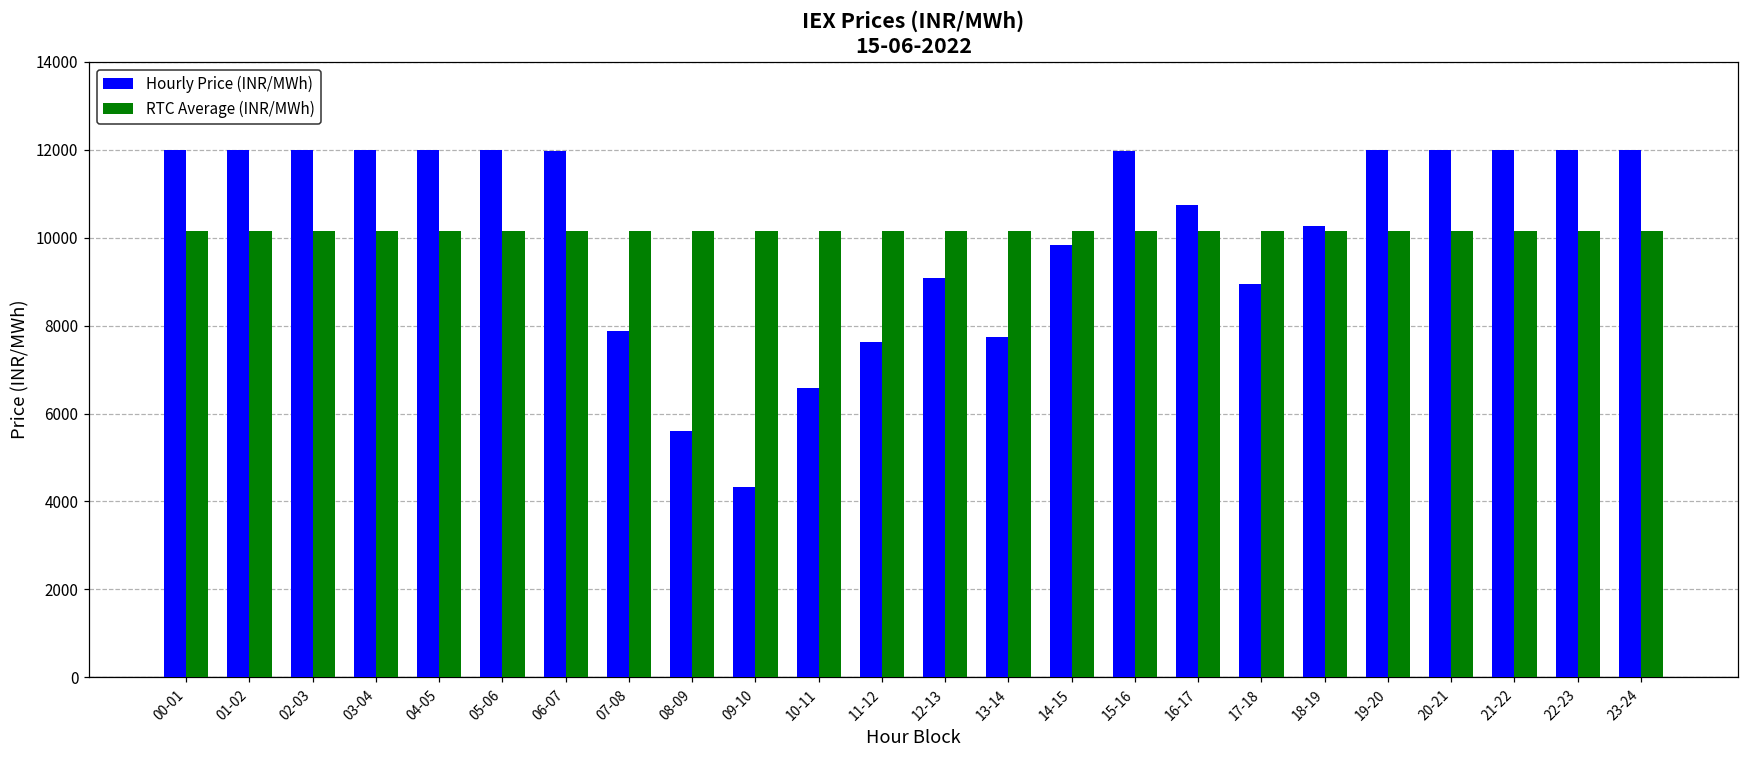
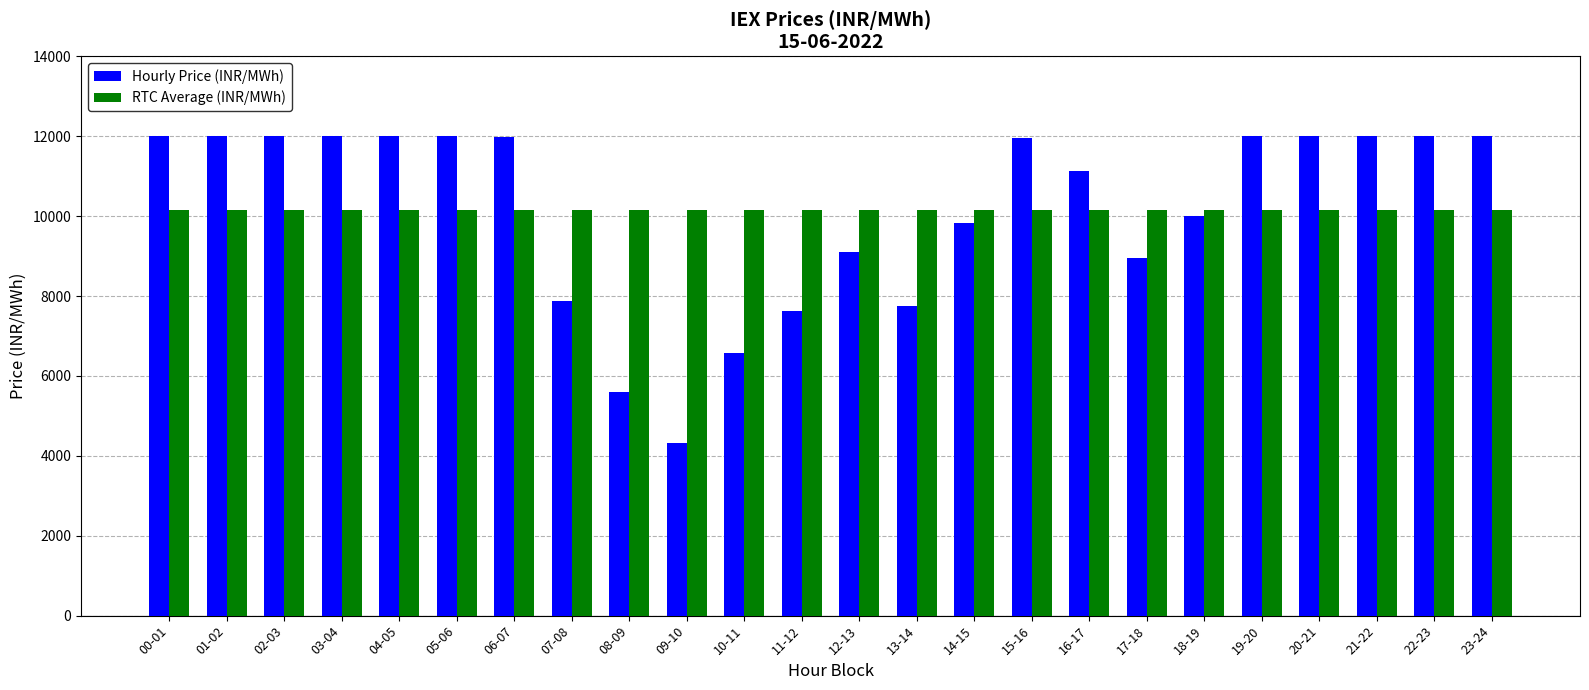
Hourly Price (INR/MWh), 16-17: 10700 -> 11100
Hourly Price (INR/MWh), 18-19: 10300 -> 10000
